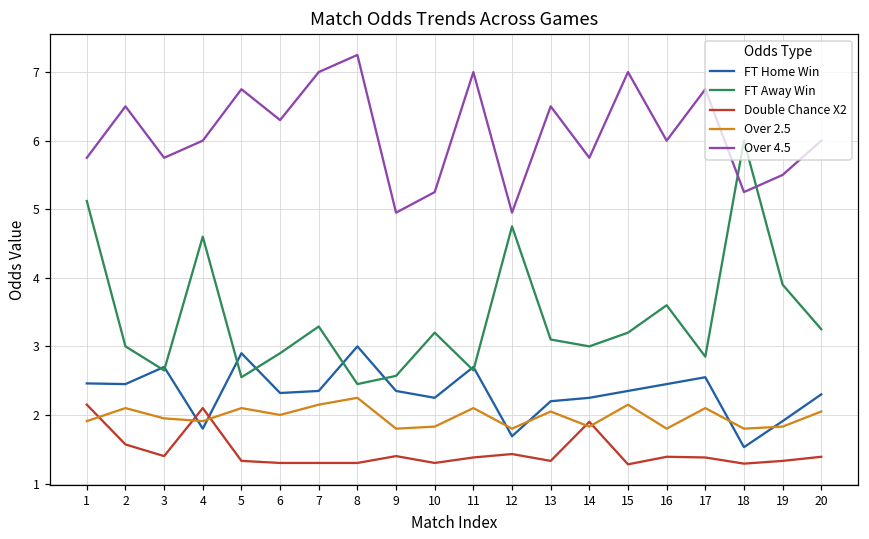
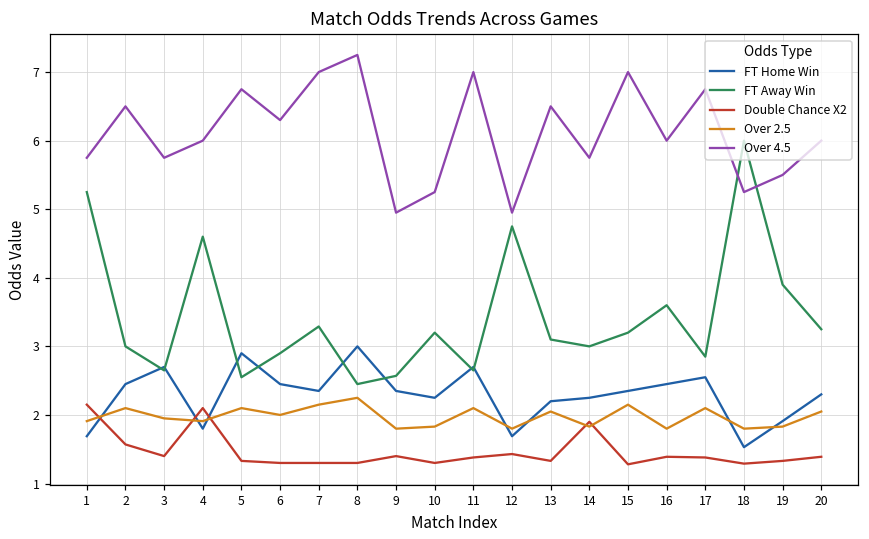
FT Home Win, 1: 2.5 -> 1.7
FT Away Win, 1: 5.1 -> 5.3
FT Home Win, 6: 2.3 -> 2.5
